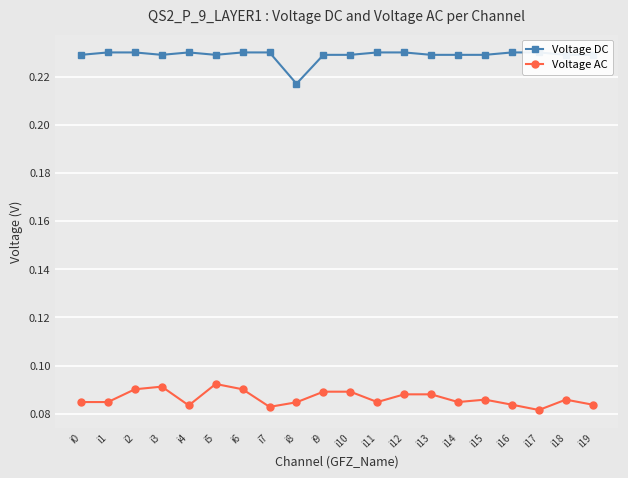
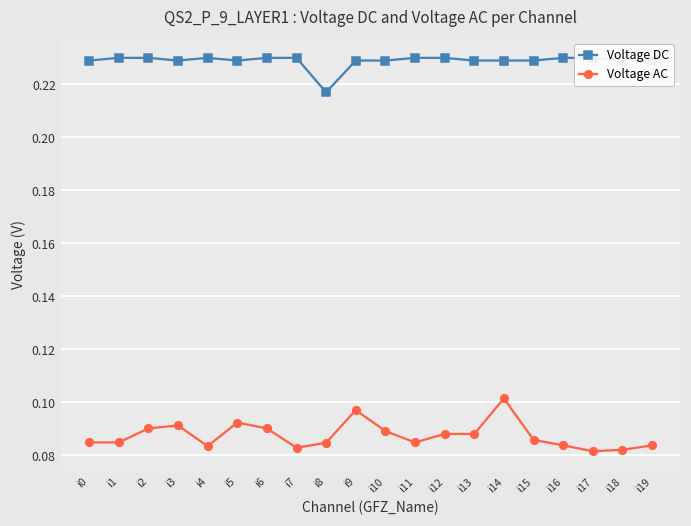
Voltage AC, i9: 0.089 -> 0.097
Voltage AC, i14: 0.085 -> 0.102
Voltage AC, i18: 0.086 -> 0.082
